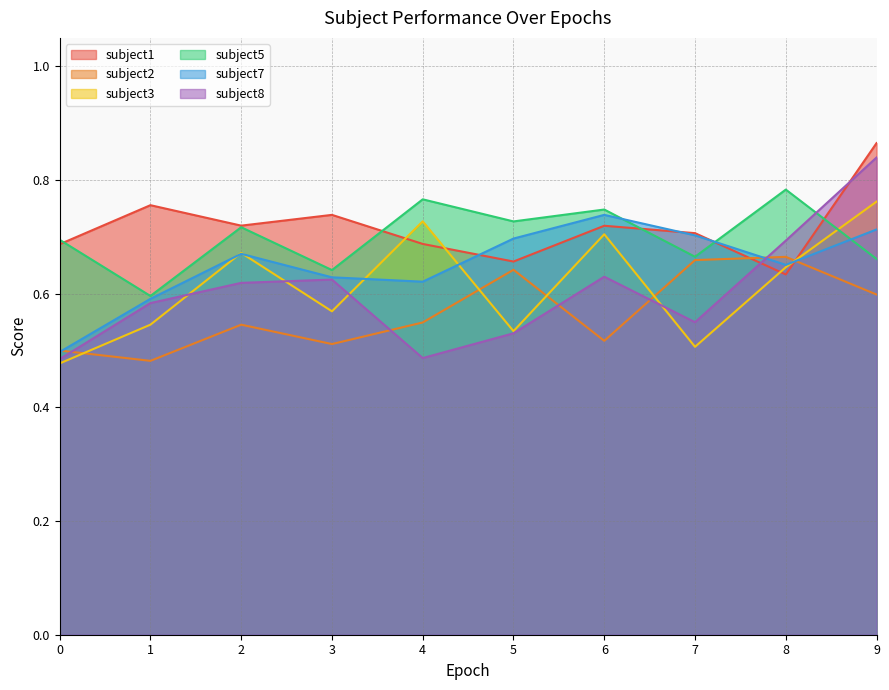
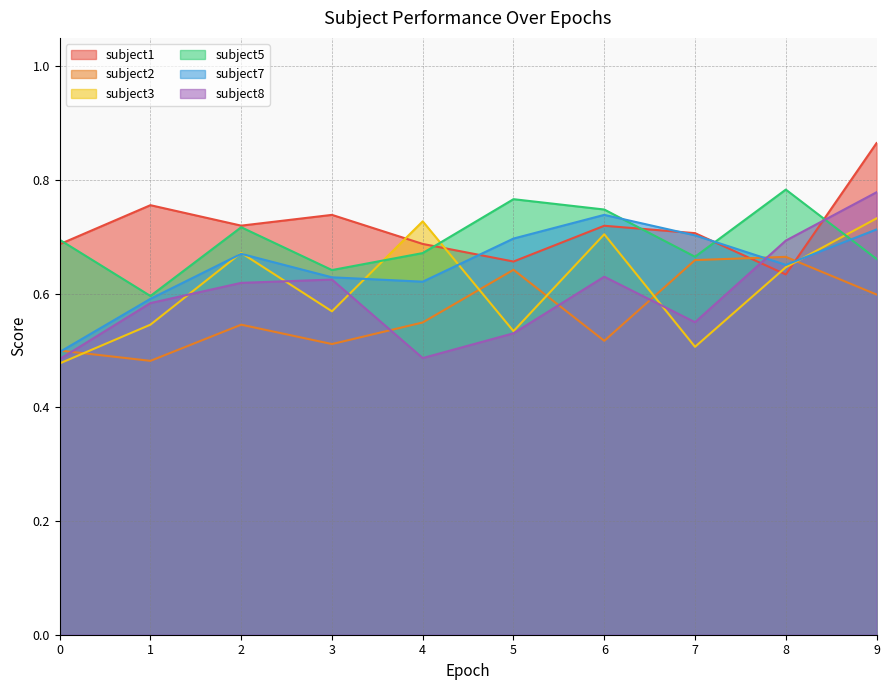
subject5, 4: 0.77 -> 0.67
subject5, 5: 0.73 -> 0.77
subject3, 9: 0.76 -> 0.73
subject8, 9: 0.84 -> 0.78
